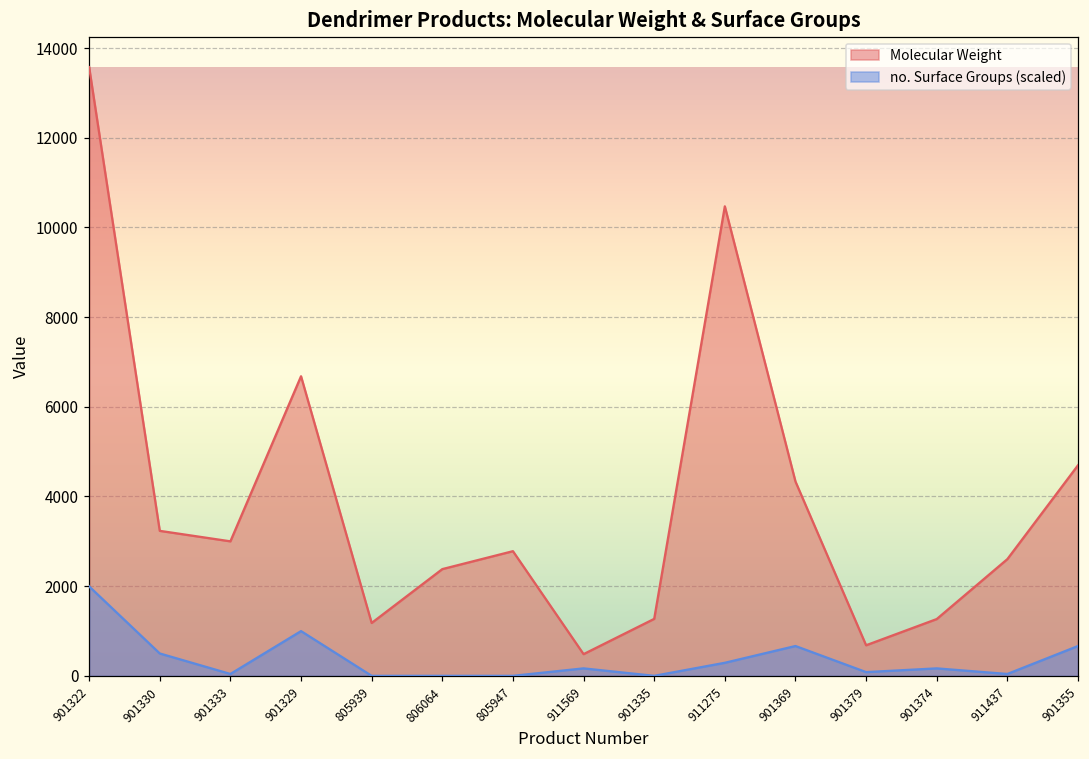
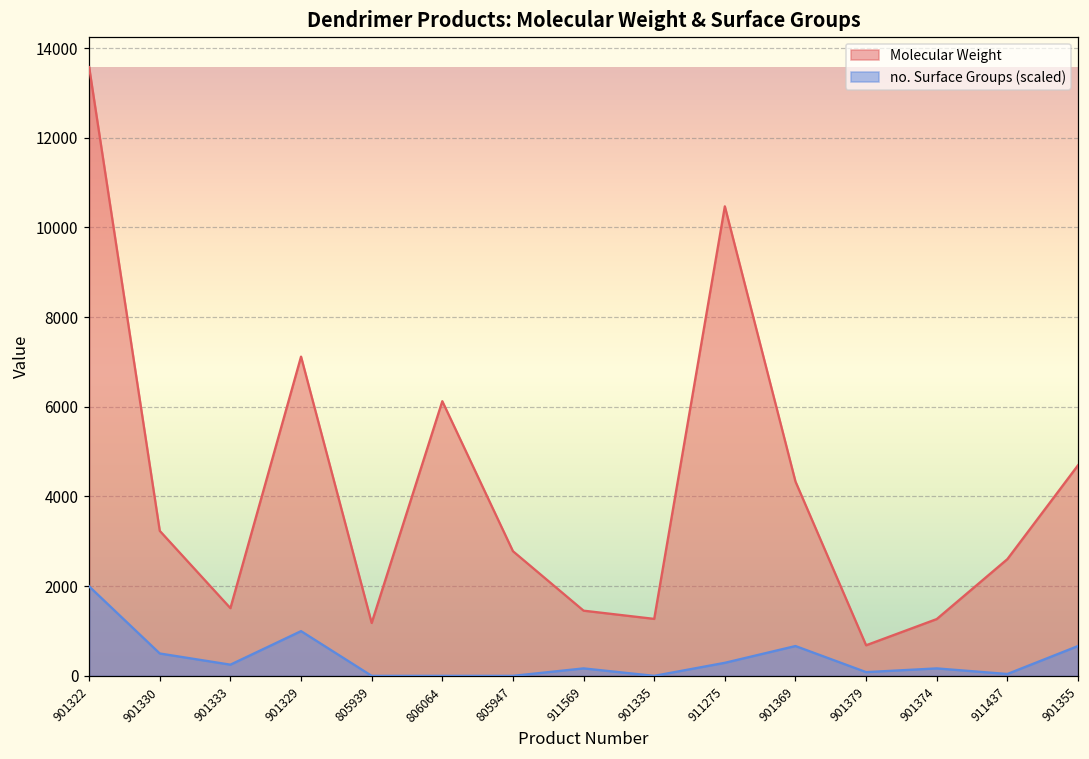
Molecular Weight, 901333: 3000 -> 1500
no. Surface Groups (scaled), 901333: 0 -> 200
Molecular Weight, 901329: 6700 -> 7100
Molecular Weight, 806064: 2400 -> 6100
Molecular Weight, 911569: 500 -> 1500
